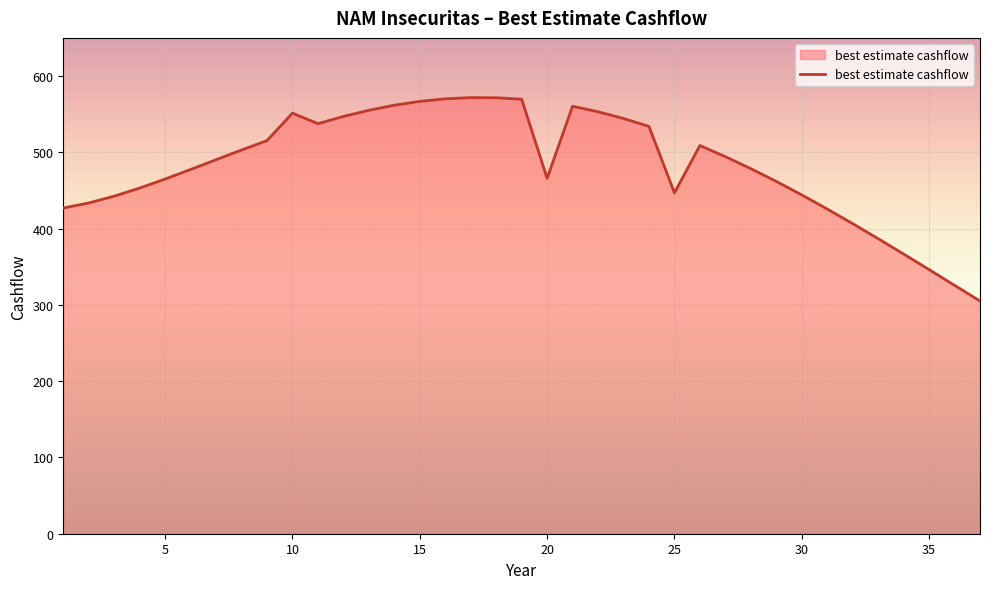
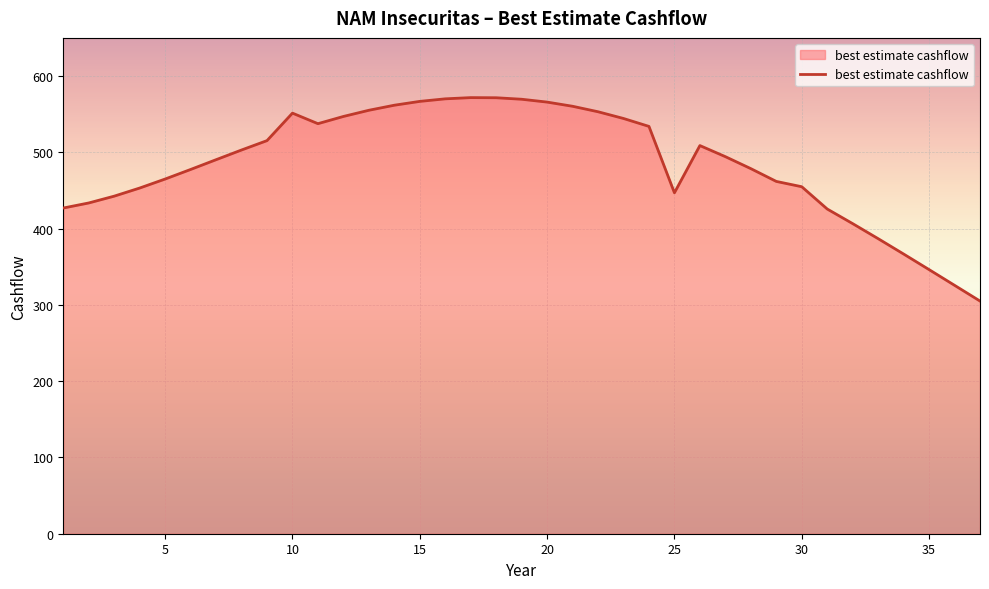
20: 470 -> 570
30: 440 -> 450
